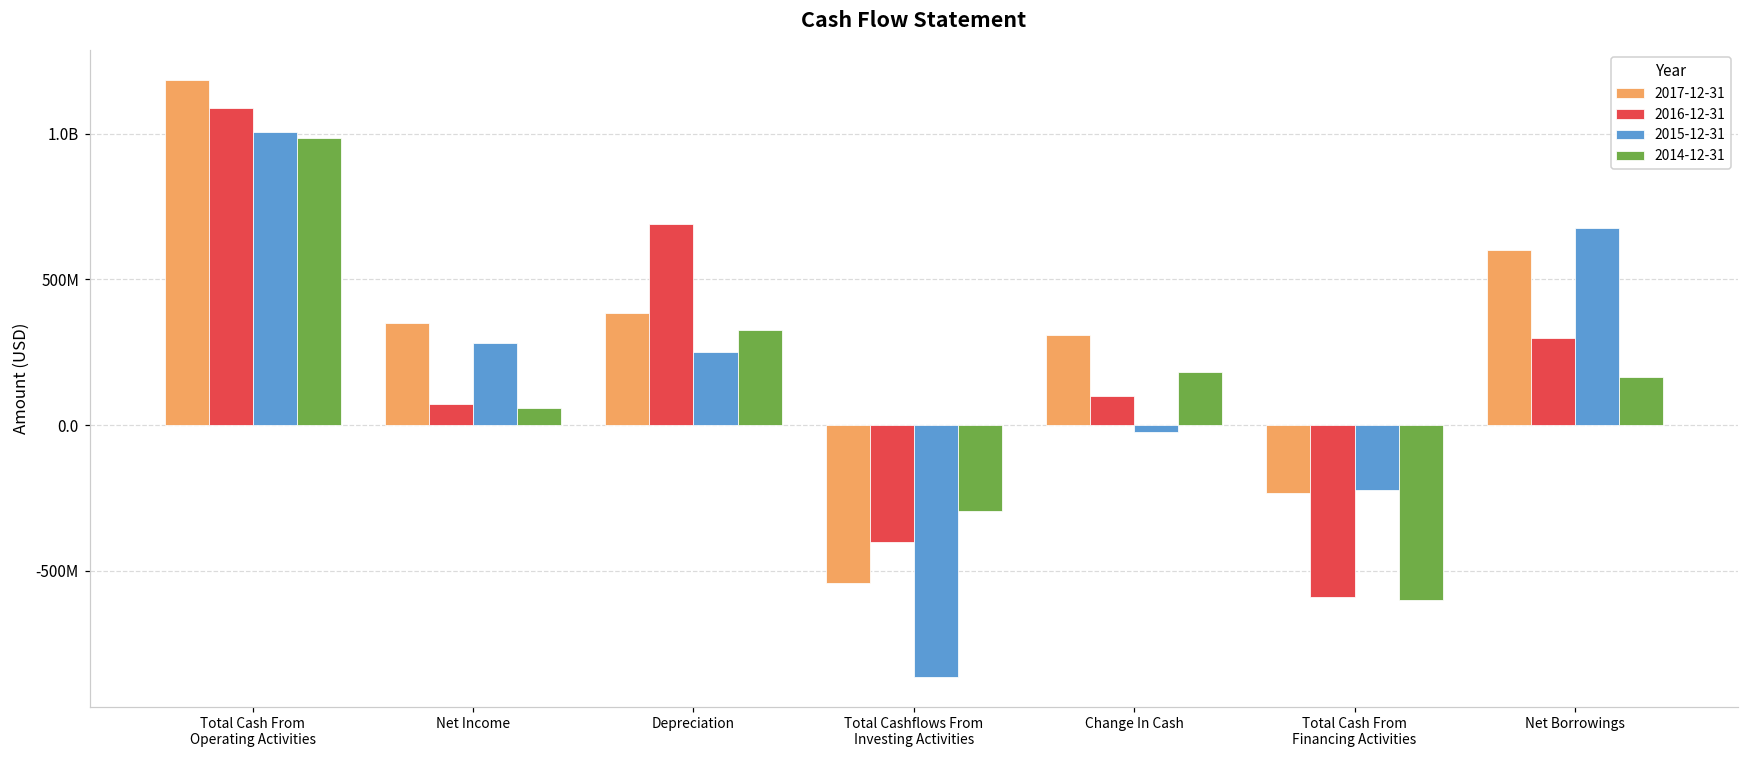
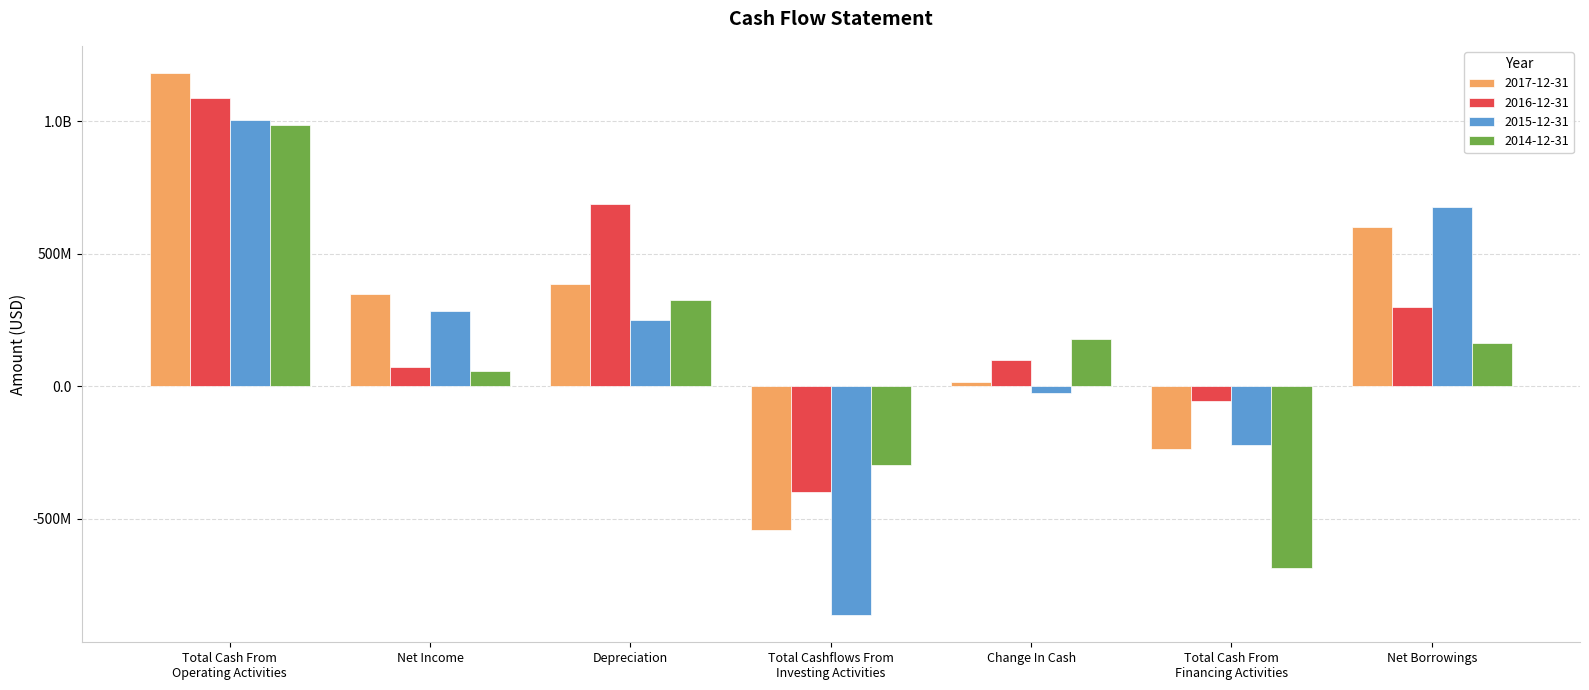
2017-12-31, Change In Cash: 310000000 -> 20000000
2016-12-31, Total Cash From Financing Activities: -590000000 -> -50000000
2014-12-31, Total Cash From Financing Activities: -600000000 -> -690000000
